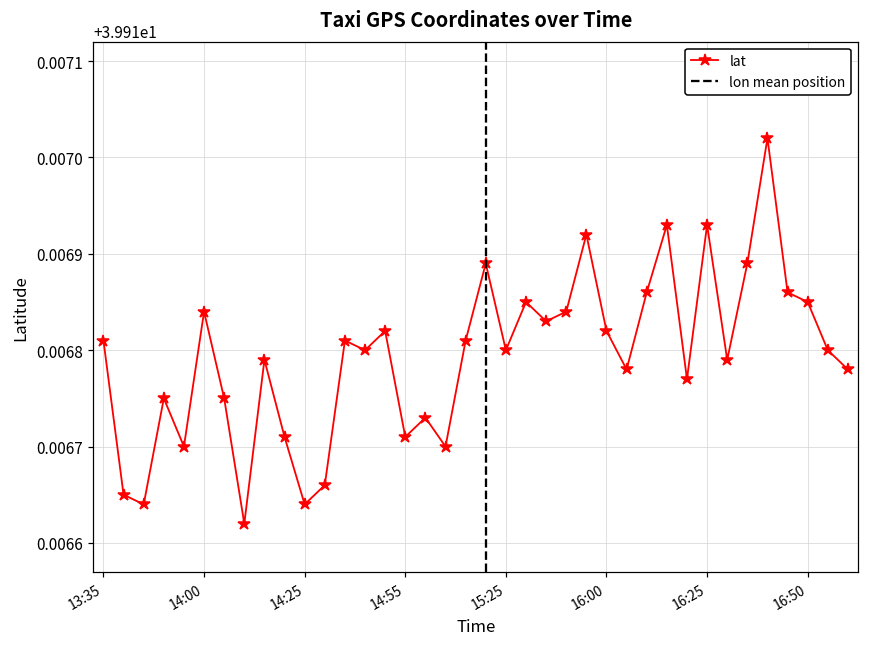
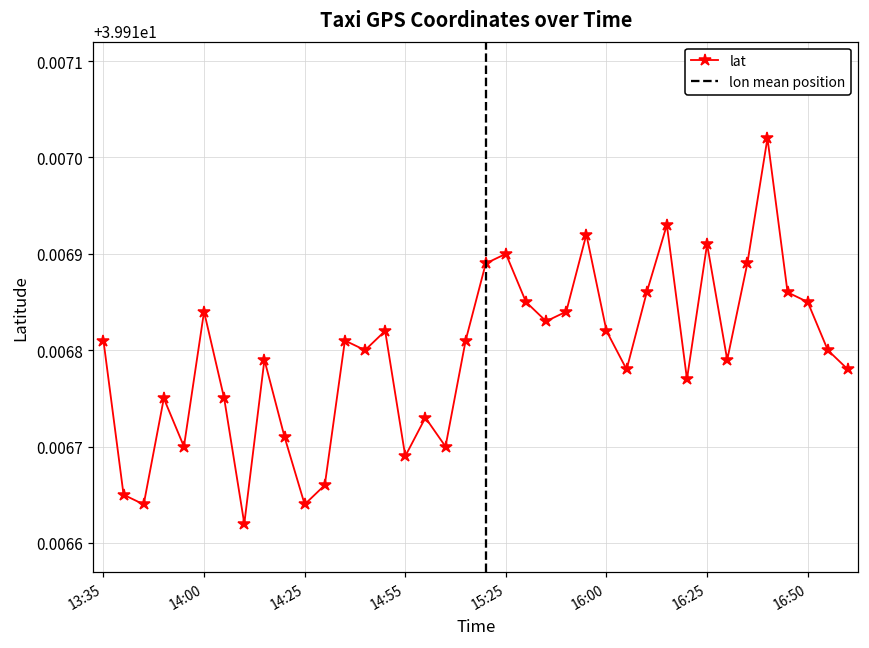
14:55: 39.91671 -> 39.91669
15:25: 39.9168 -> 39.9169
16:25: 39.91693 -> 39.91691
